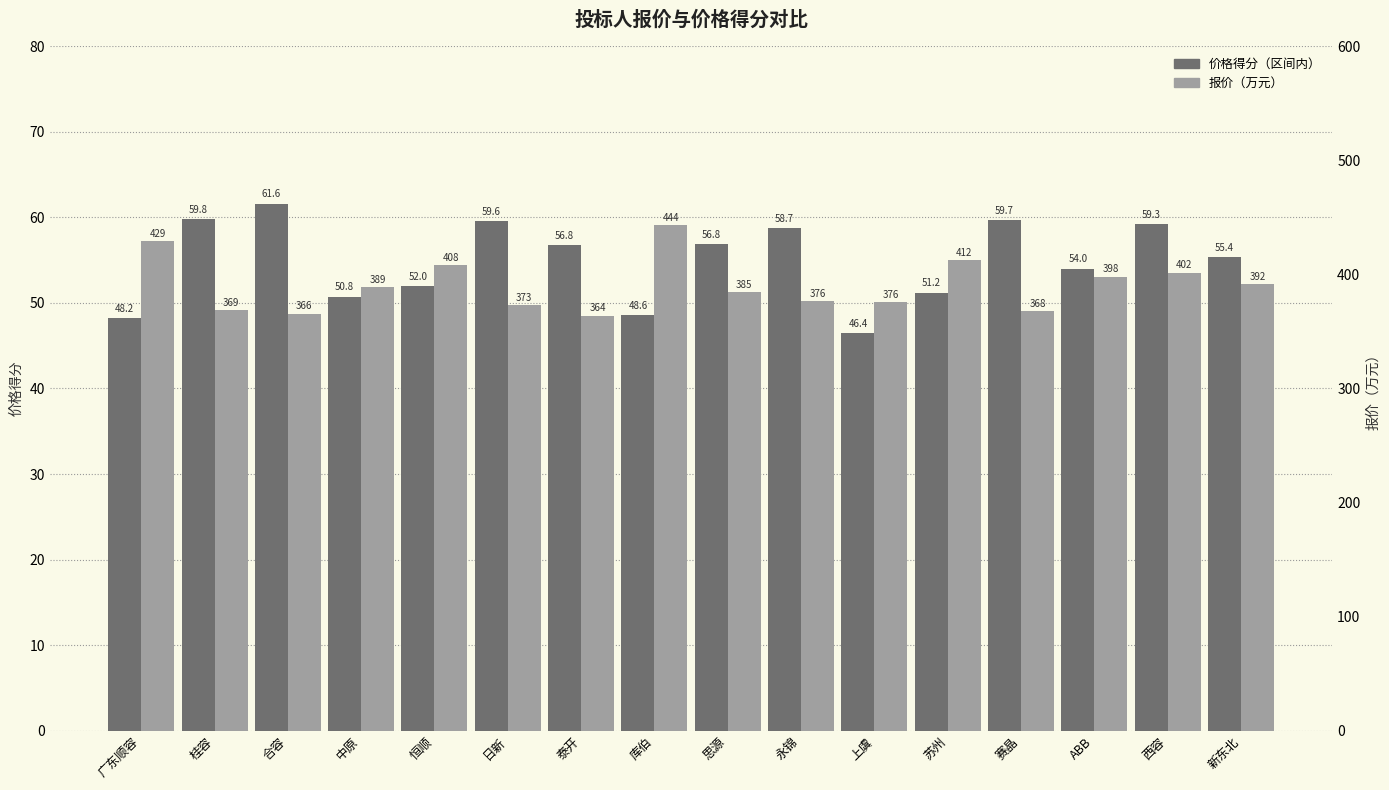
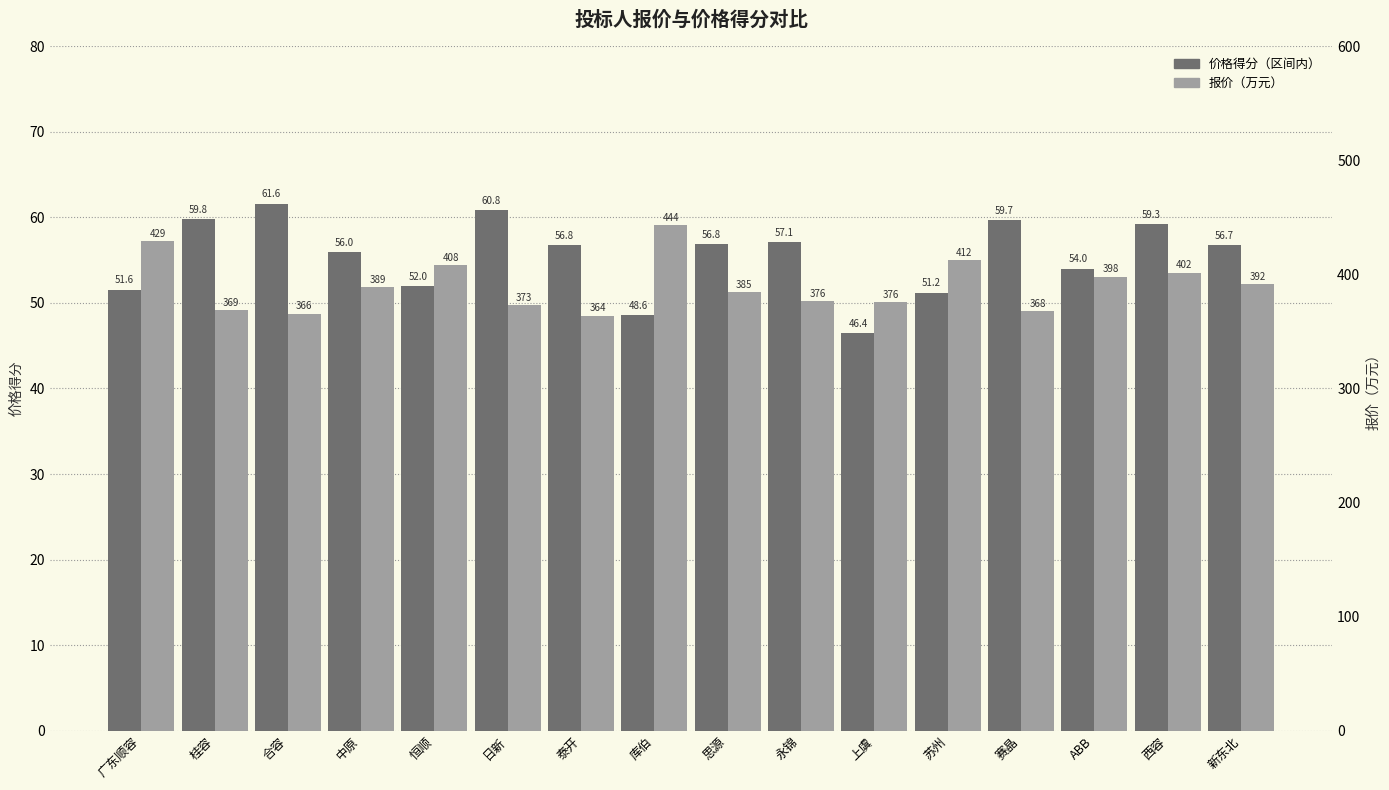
价格得分（区间内）, 广东顺容: 48.2 -> 51.6
价格得分（区间内）, 中原: 50.8 -> 56.0
价格得分（区间内）, 日新: 59.6 -> 60.8
价格得分（区间内）, 永锦: 58.7 -> 57.1
价格得分（区间内）, 新东北: 55.4 -> 56.7
